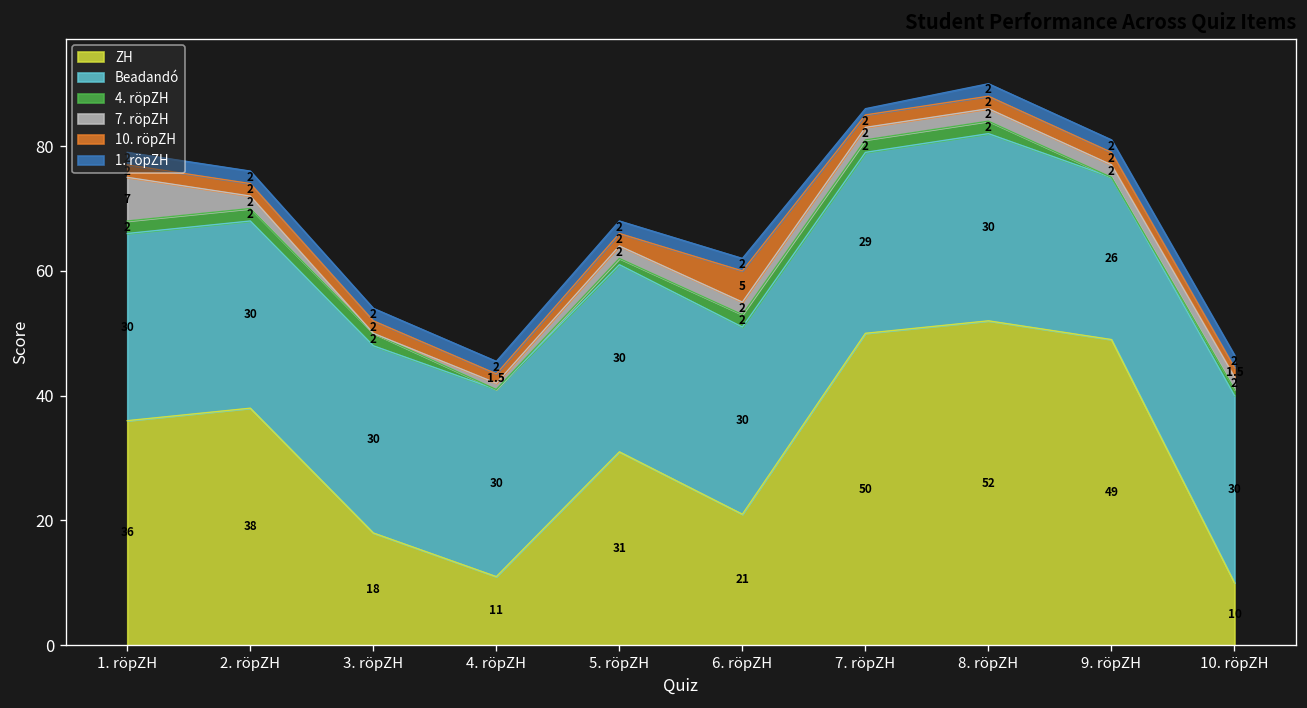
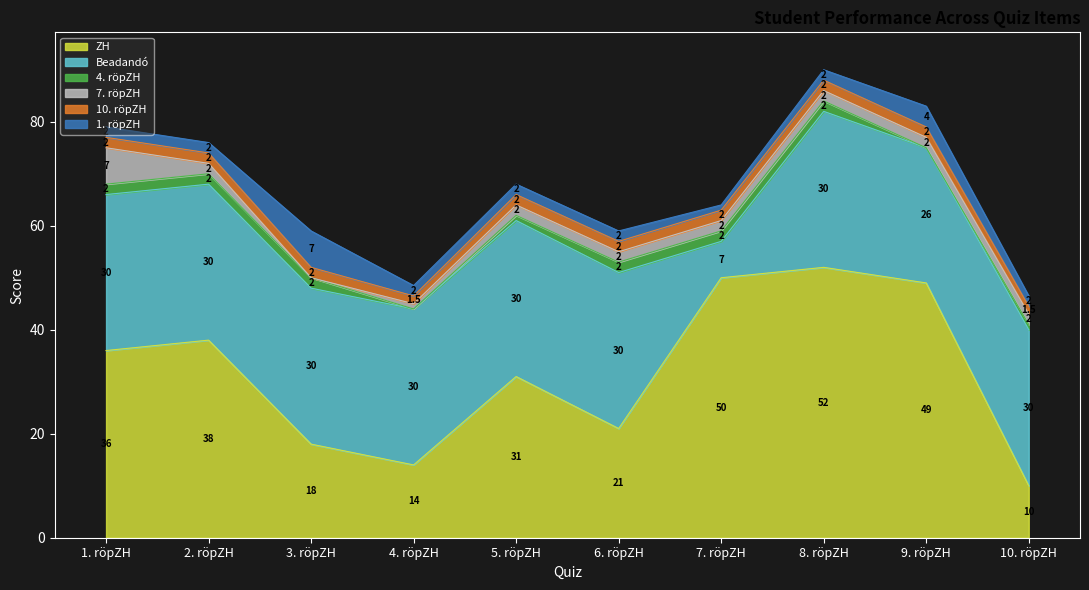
1. röpZH, 3. röpZH: 2 -> 7
ZH, 4. röpZH: 11 -> 14
10. röpZH, 6. röpZH: 5 -> 2
Beadandó, 7. röpZH: 29 -> 7
1. röpZH, 9. röpZH: 2 -> 4
